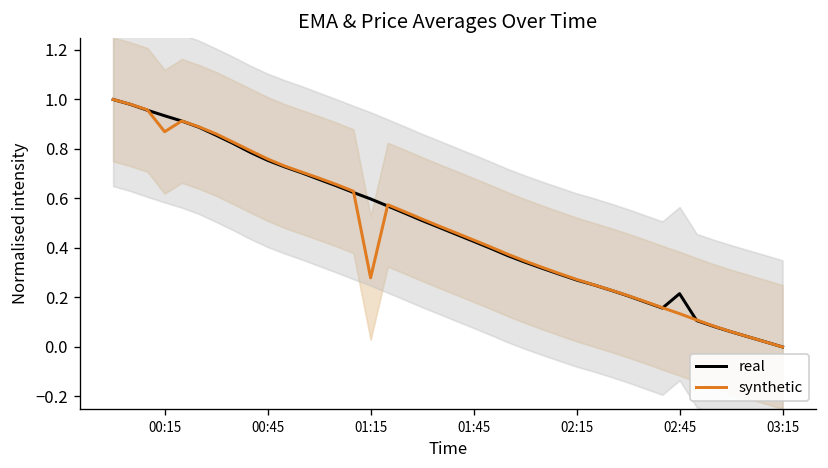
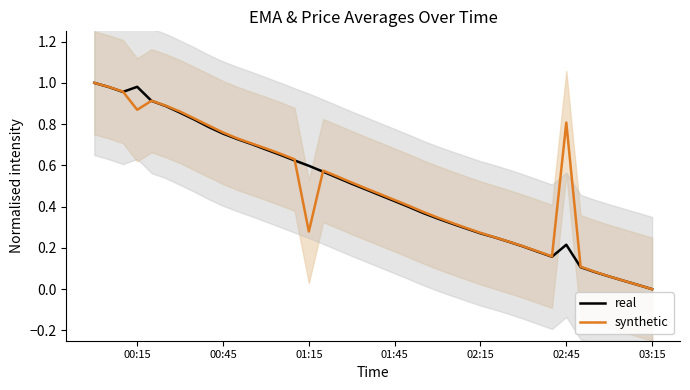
real, 00:15: 0.93 -> 0.98
synthetic, 02:45: 0.13 -> 0.81
